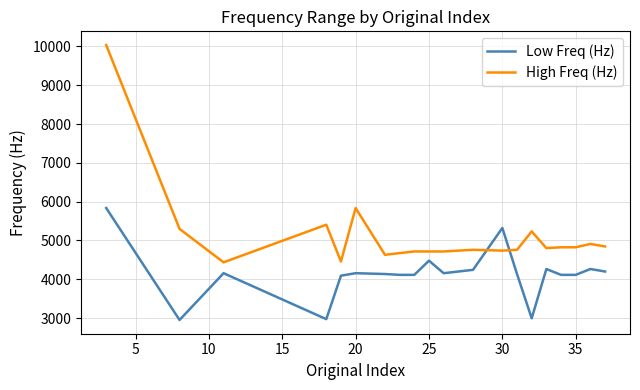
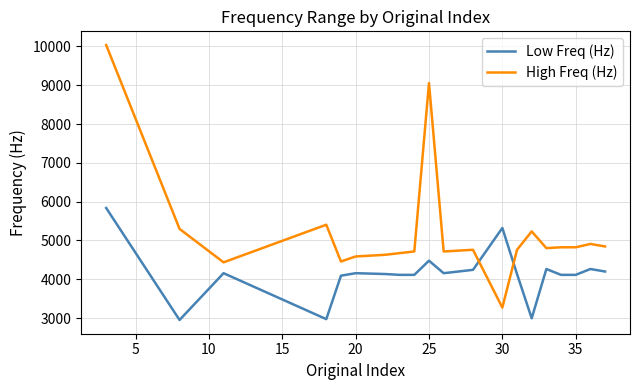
High Freq (Hz), 20: 5800 -> 4600
High Freq (Hz), 25: 4700 -> 9100
High Freq (Hz), 30: 4700 -> 3300
